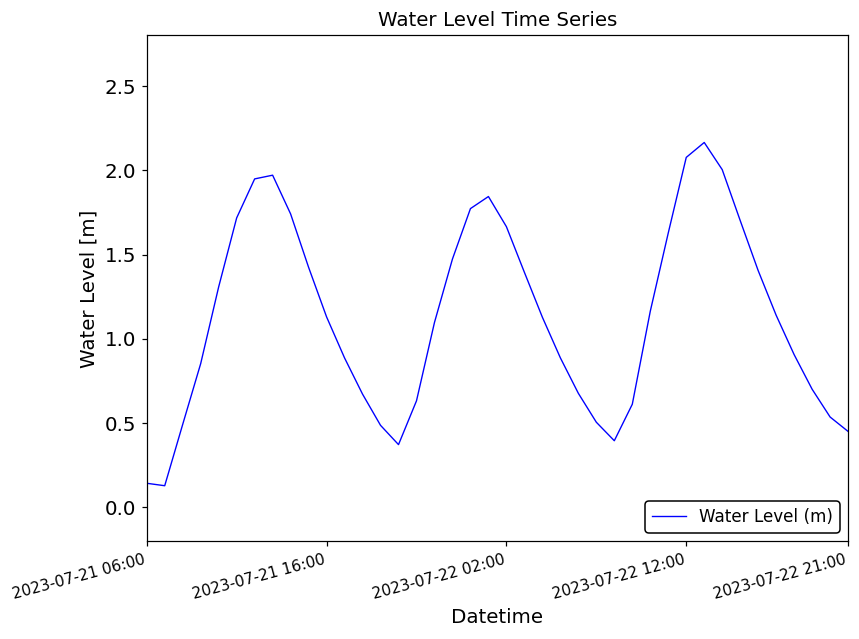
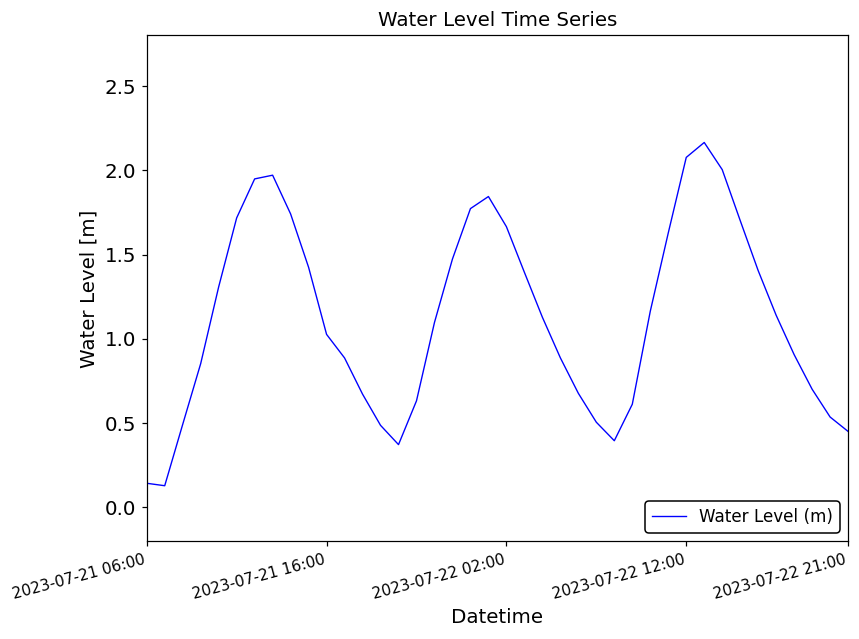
2023-07-21 16:00: 1.13 -> 1.03
